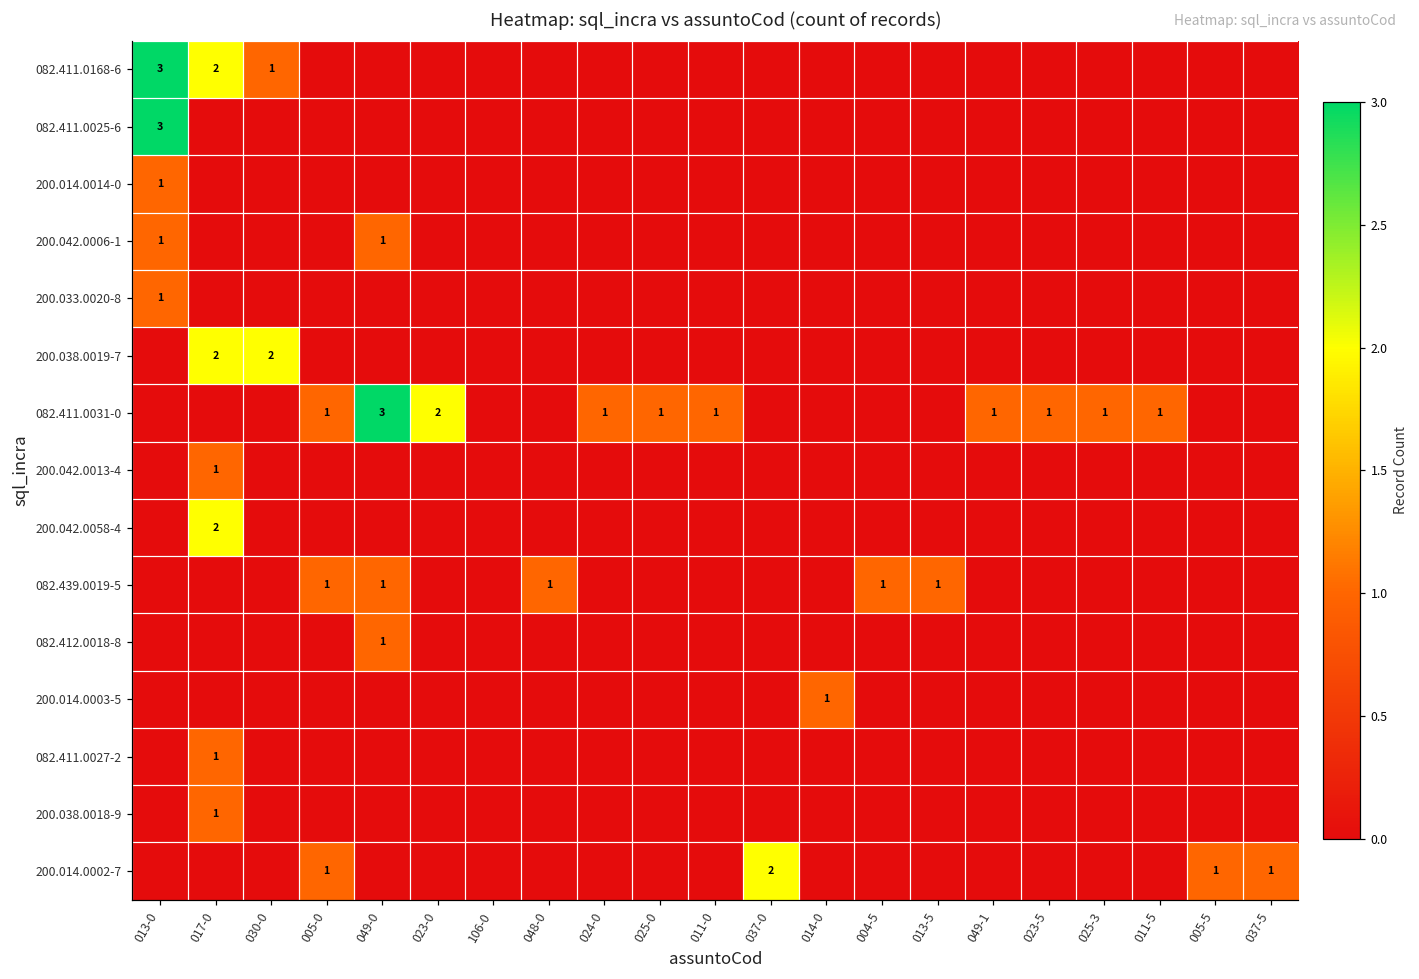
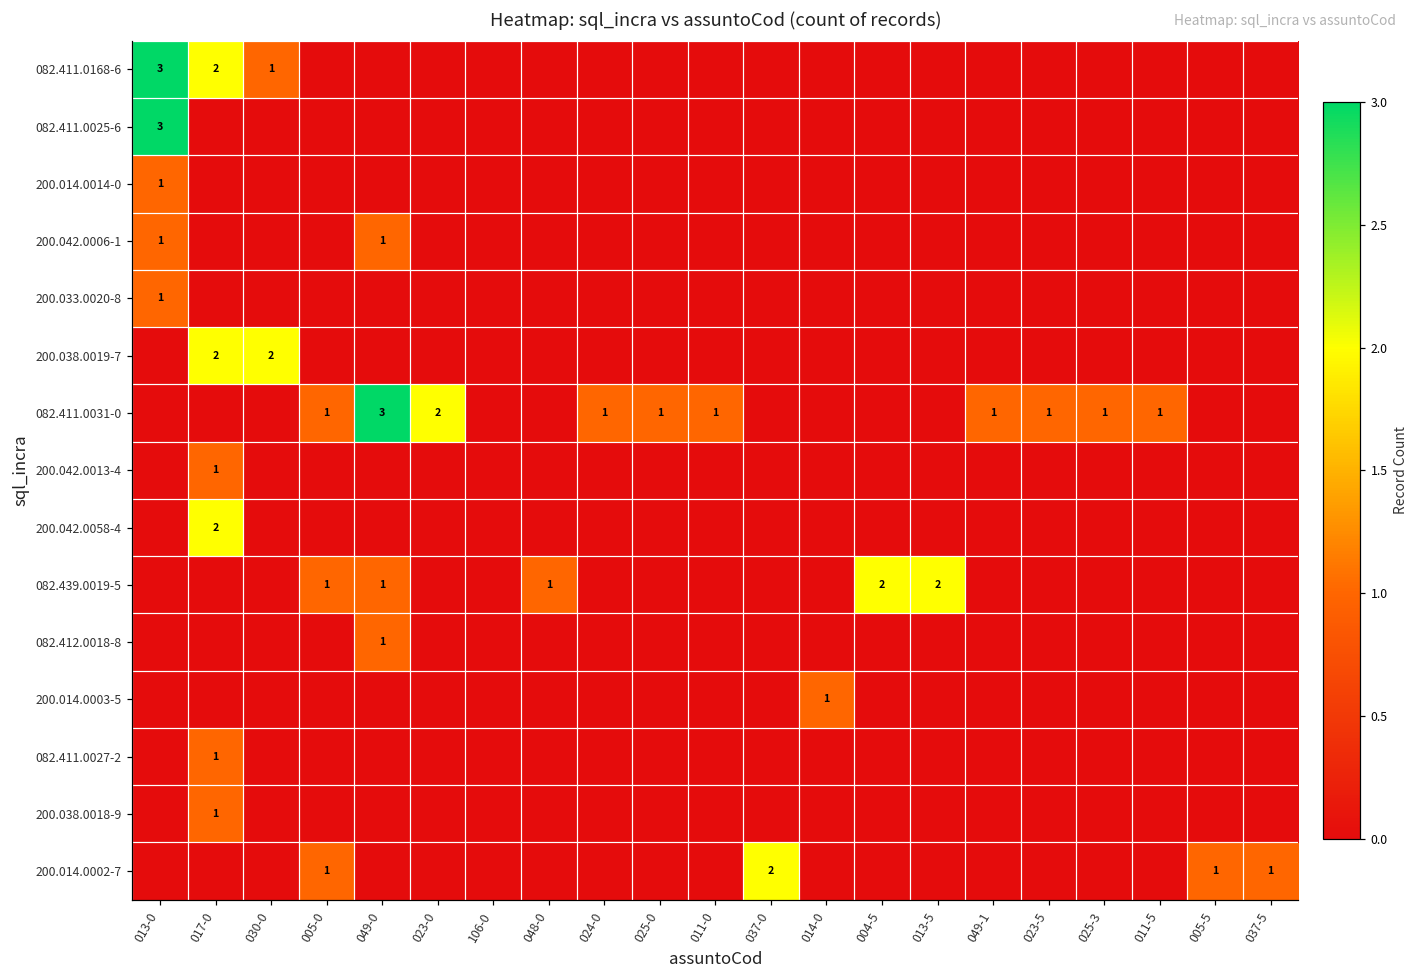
082.439.0019-5, 004-5: 1 -> 2
082.439.0019-5, 013-5: 1 -> 2
